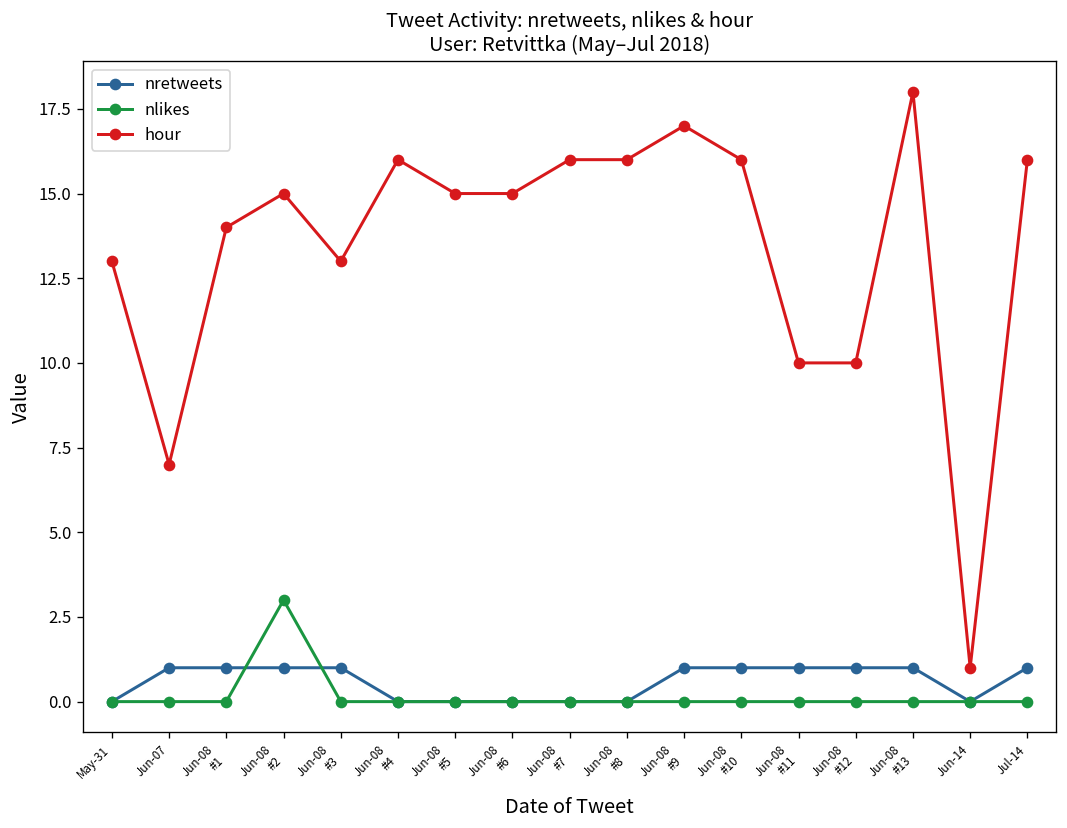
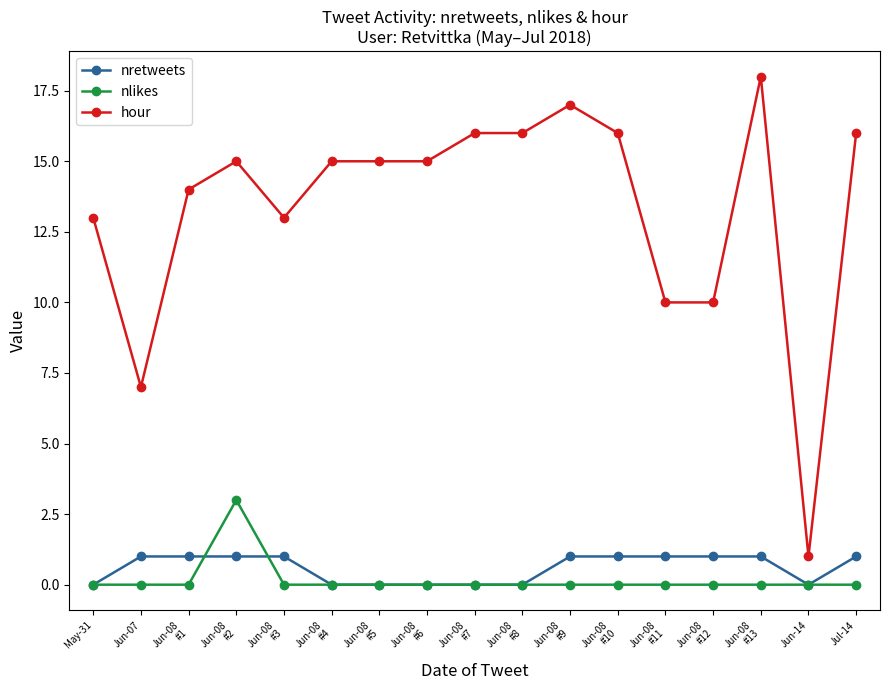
hour, Jun-08 #4: 16 -> 15
